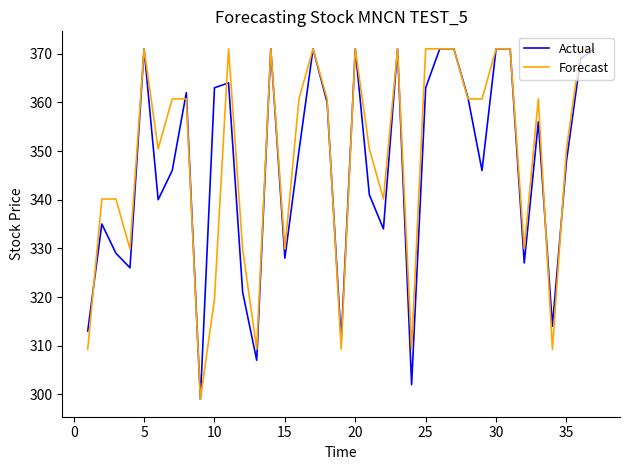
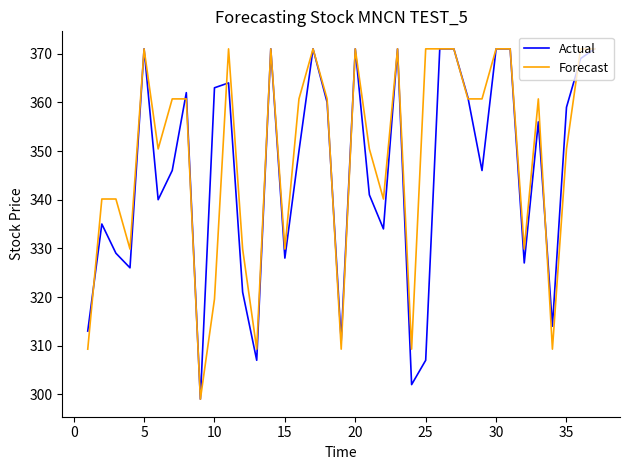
Actual, 25: 363 -> 307
Actual, 35: 348 -> 359
